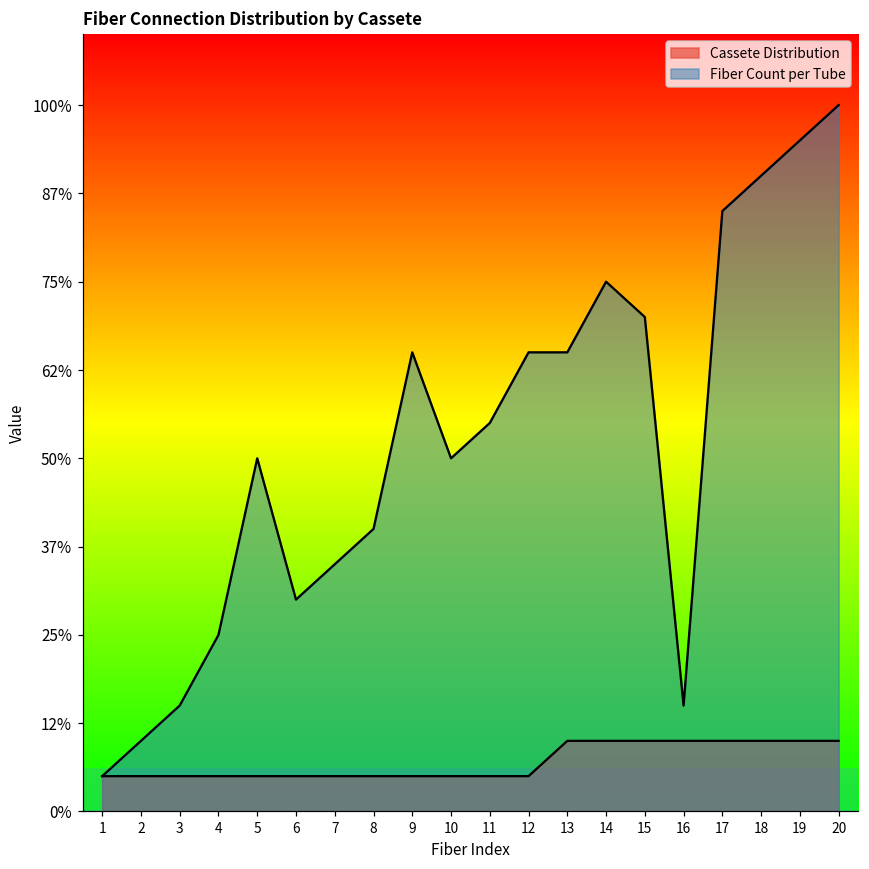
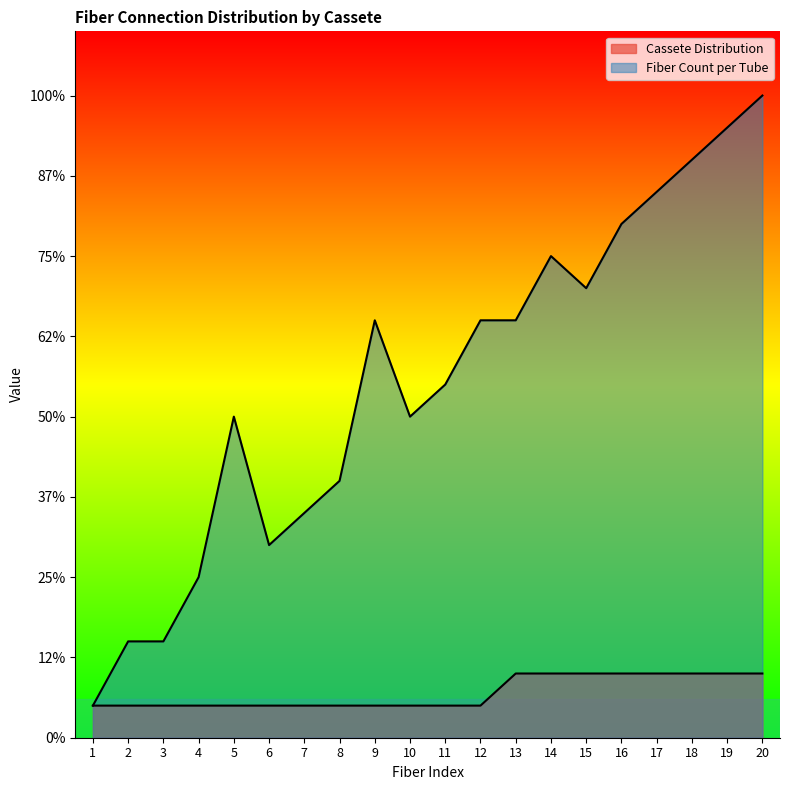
Fiber Count per Tube, 2: 10% -> 15%
Fiber Count per Tube, 16: 15% -> 80%
